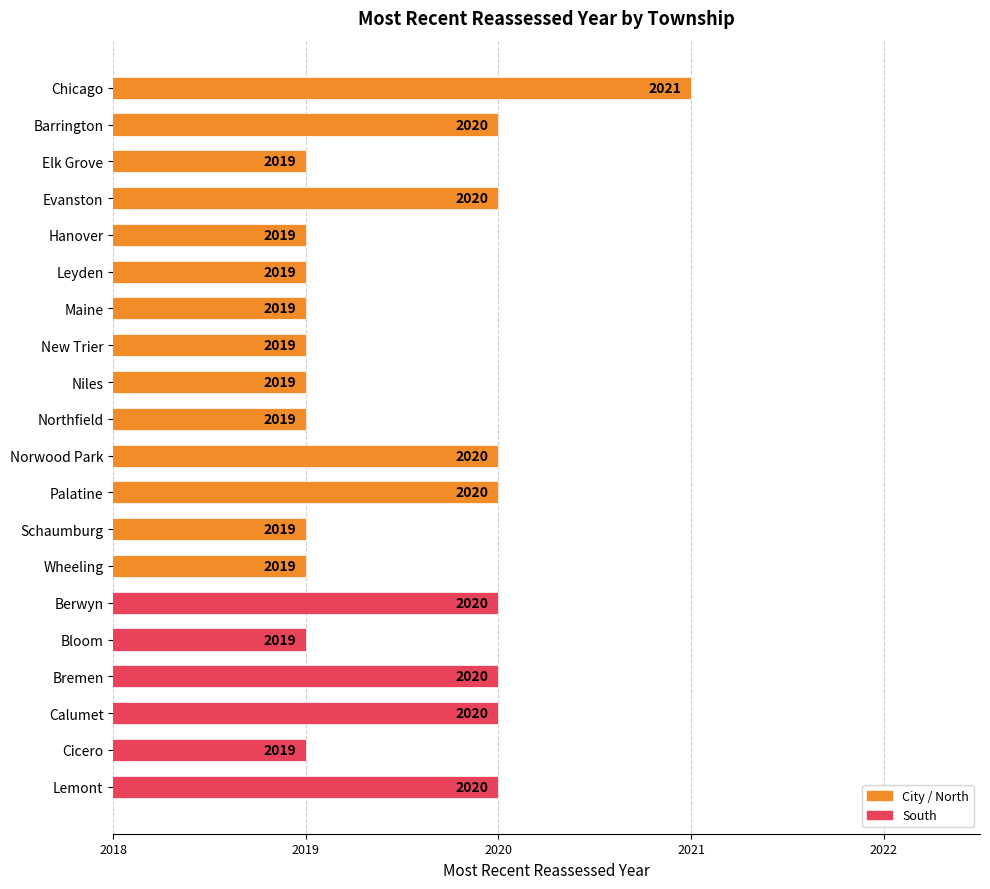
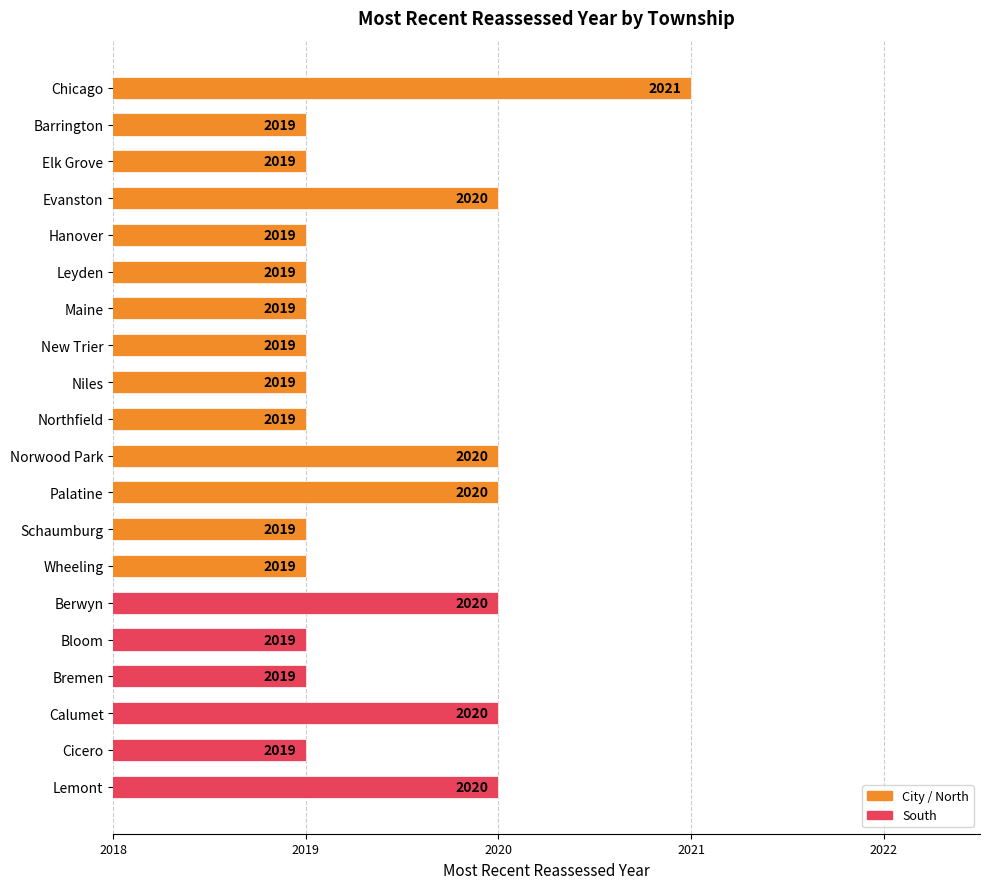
Barrington: 2020 -> 2019
Bremen: 2020 -> 2019
